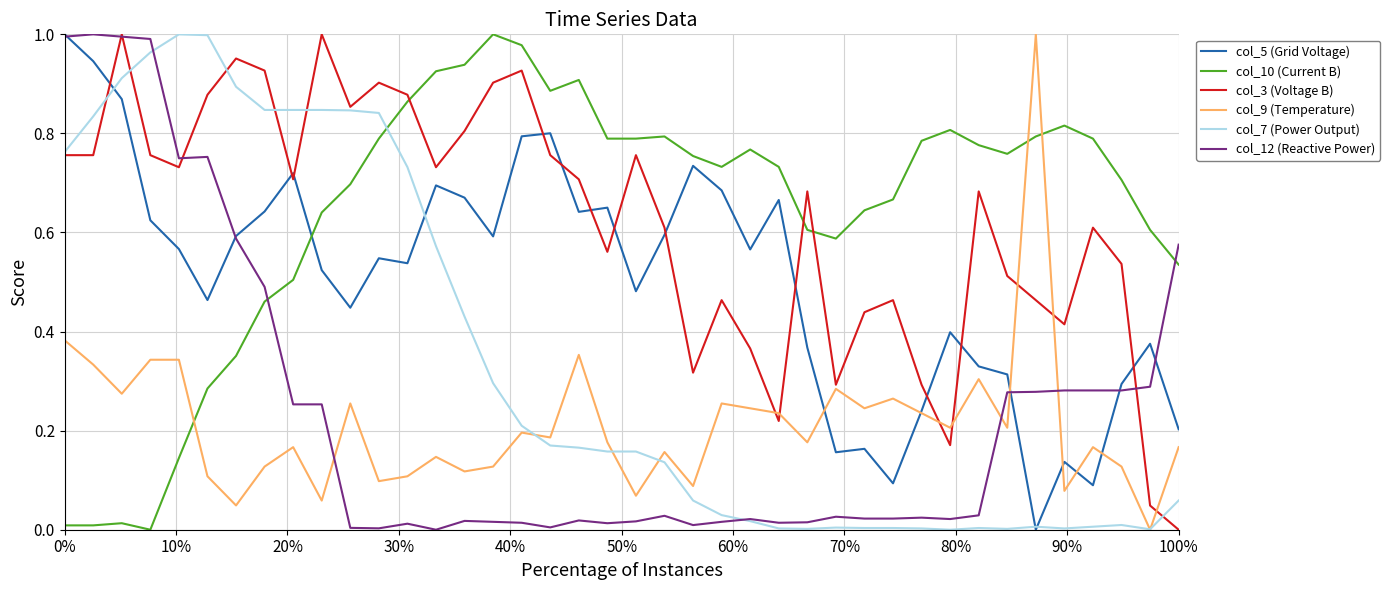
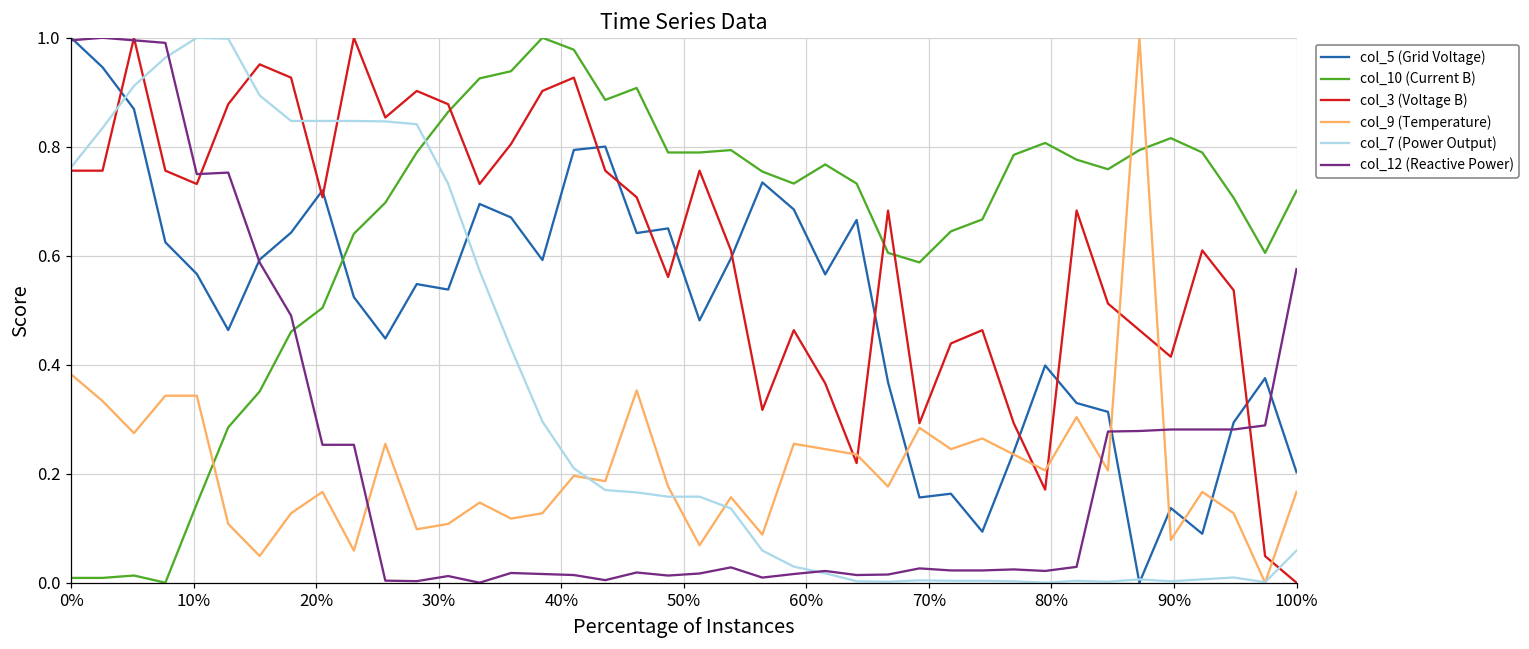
col_10 (Current B), 100%: 0.54 -> 0.72
